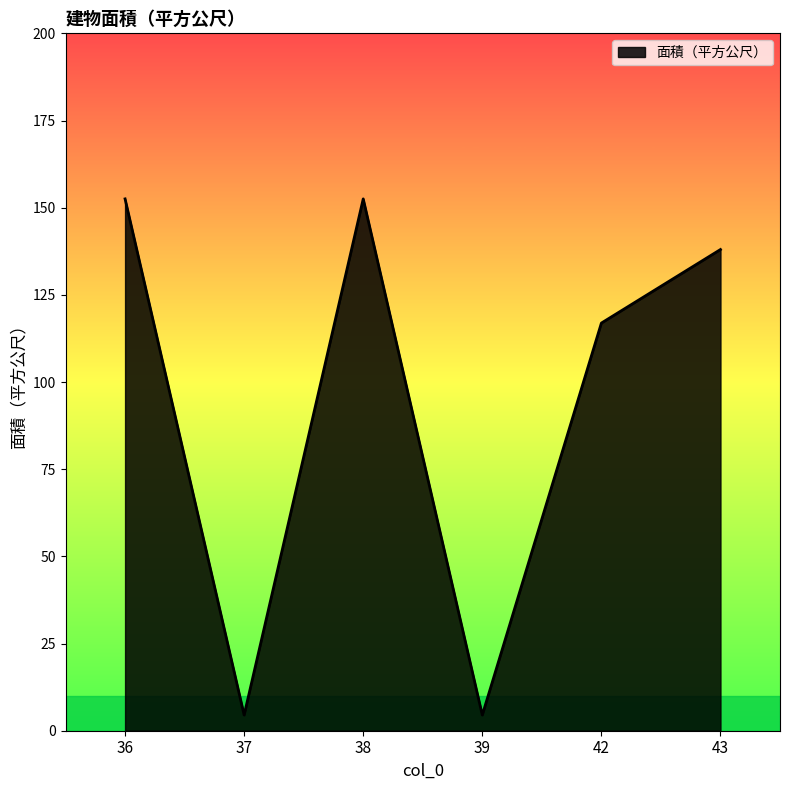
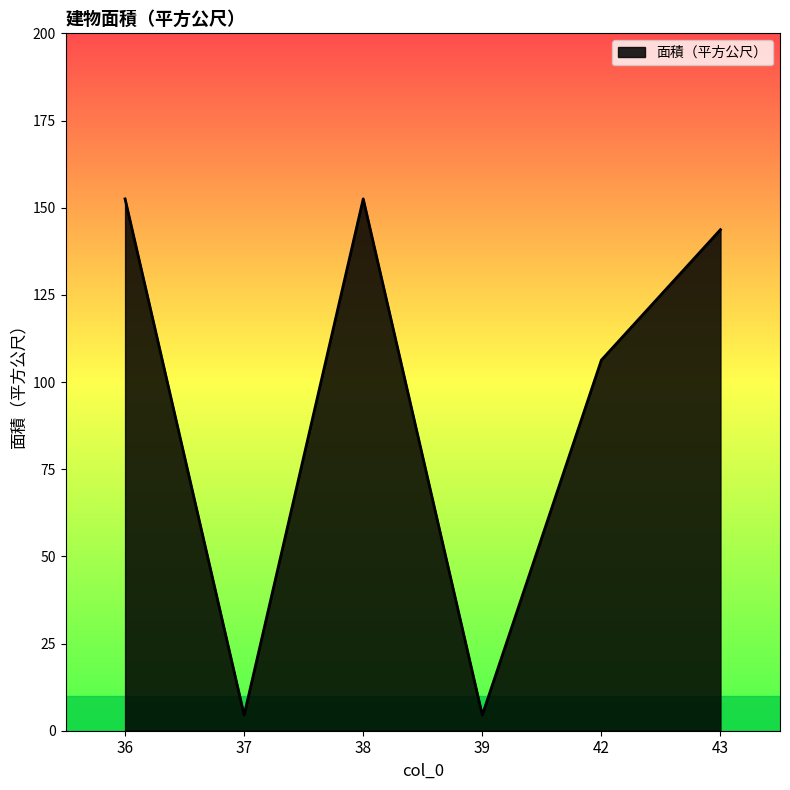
42: 117 -> 106
43: 138 -> 144
